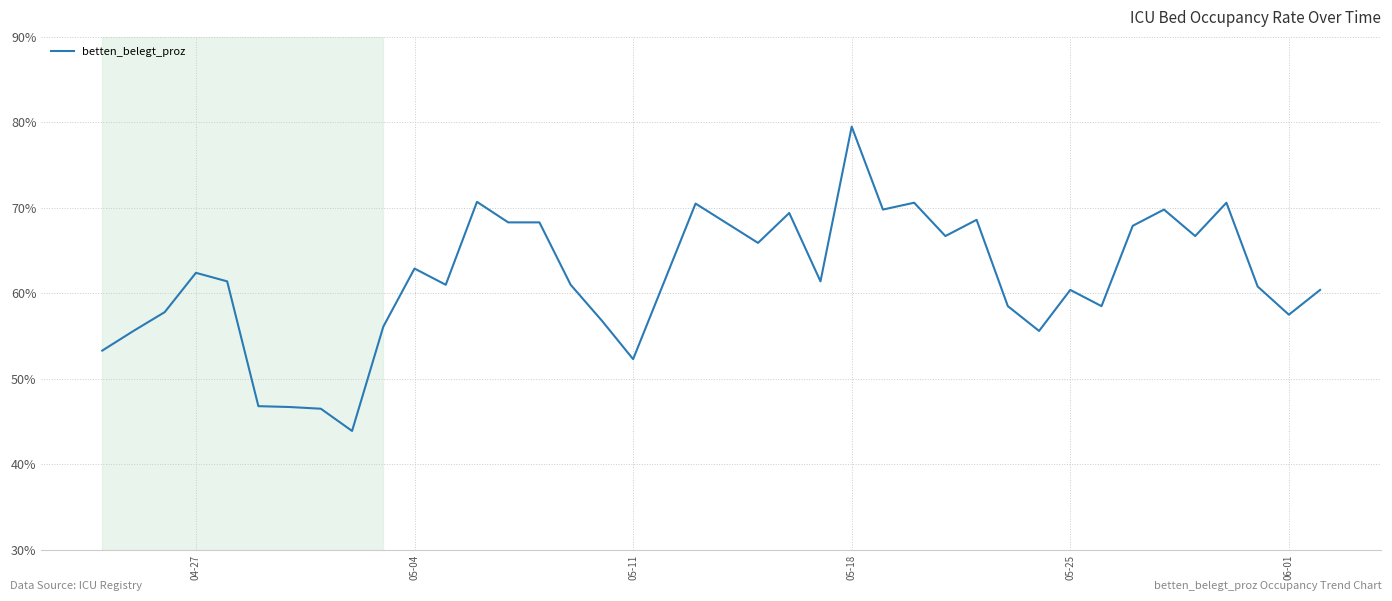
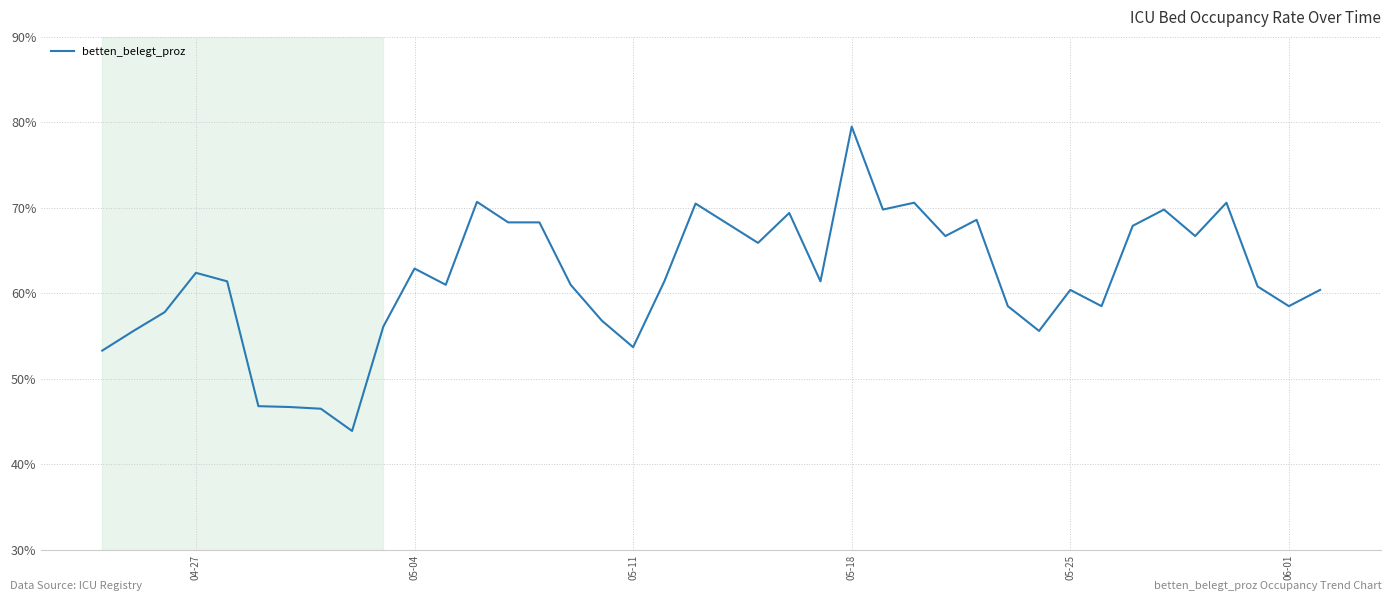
05-11: 52% -> 54%
06-01: 58% -> 59%
